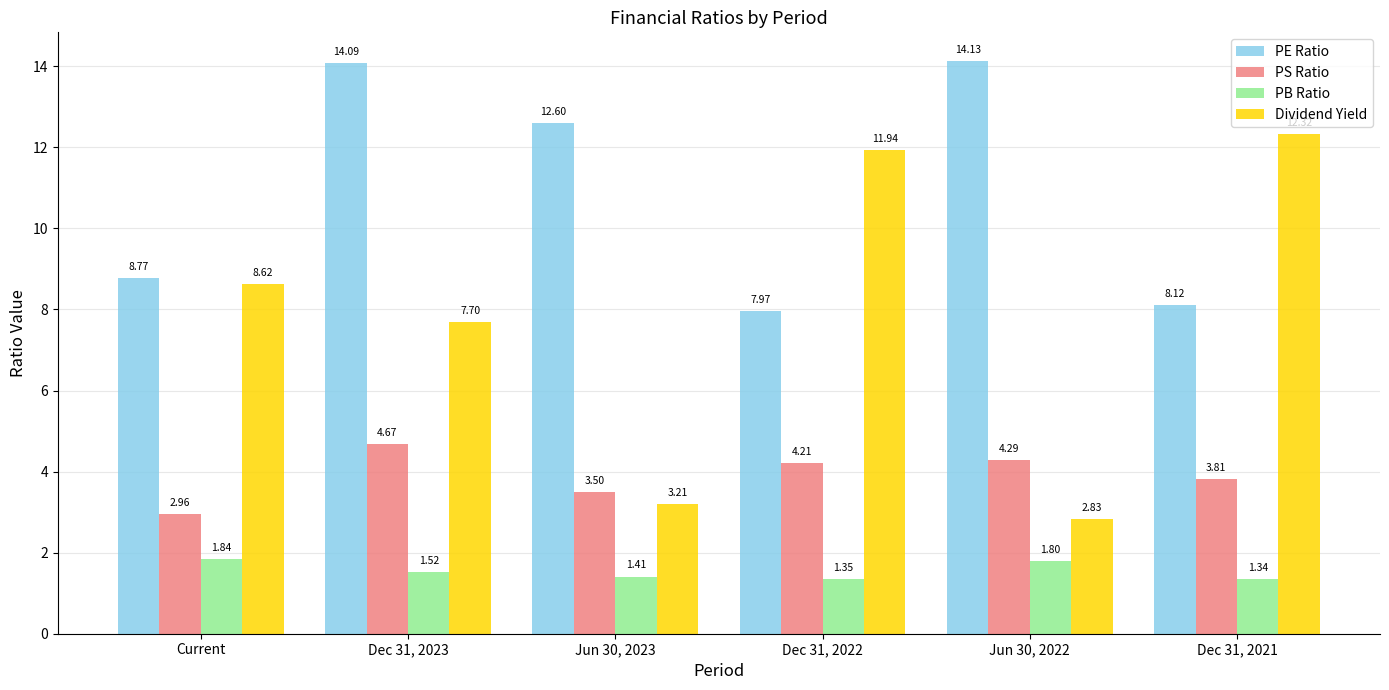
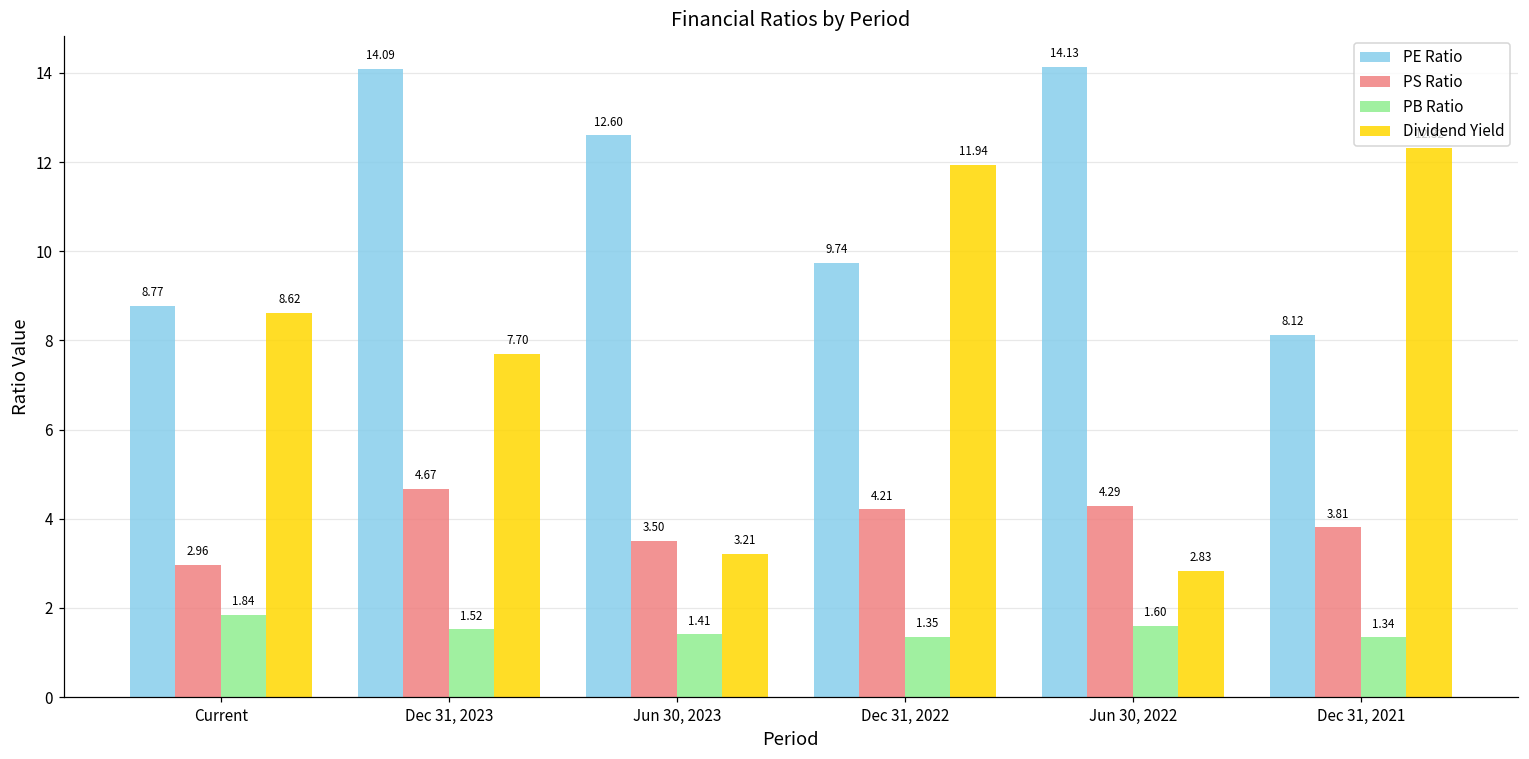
PE Ratio, Dec 31, 2022: 7.97 -> 9.74
PB Ratio, Jun 30, 2022: 1.80 -> 1.60
